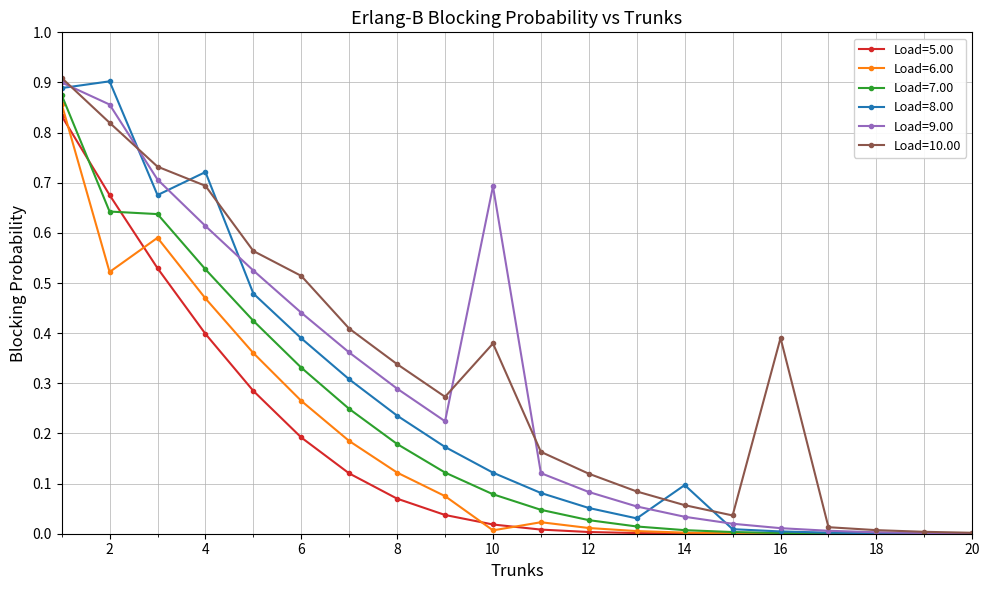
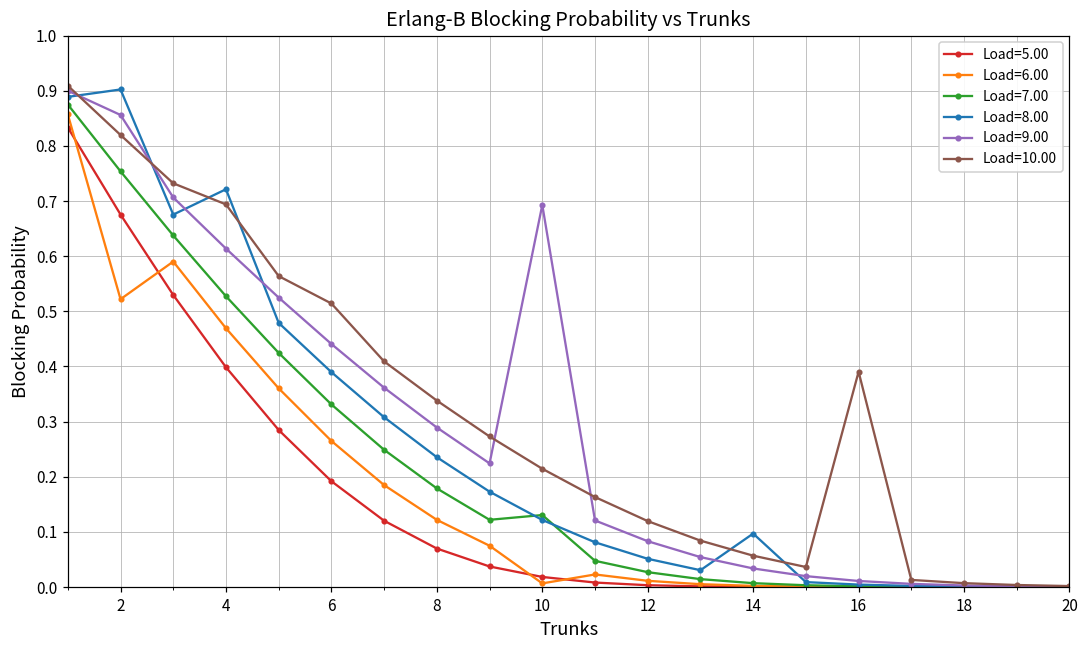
Load=7.00, 2: 0.64 -> 0.75
Load=7.00, 10: 0.08 -> 0.13
Load=10.00, 10: 0.38 -> 0.21
